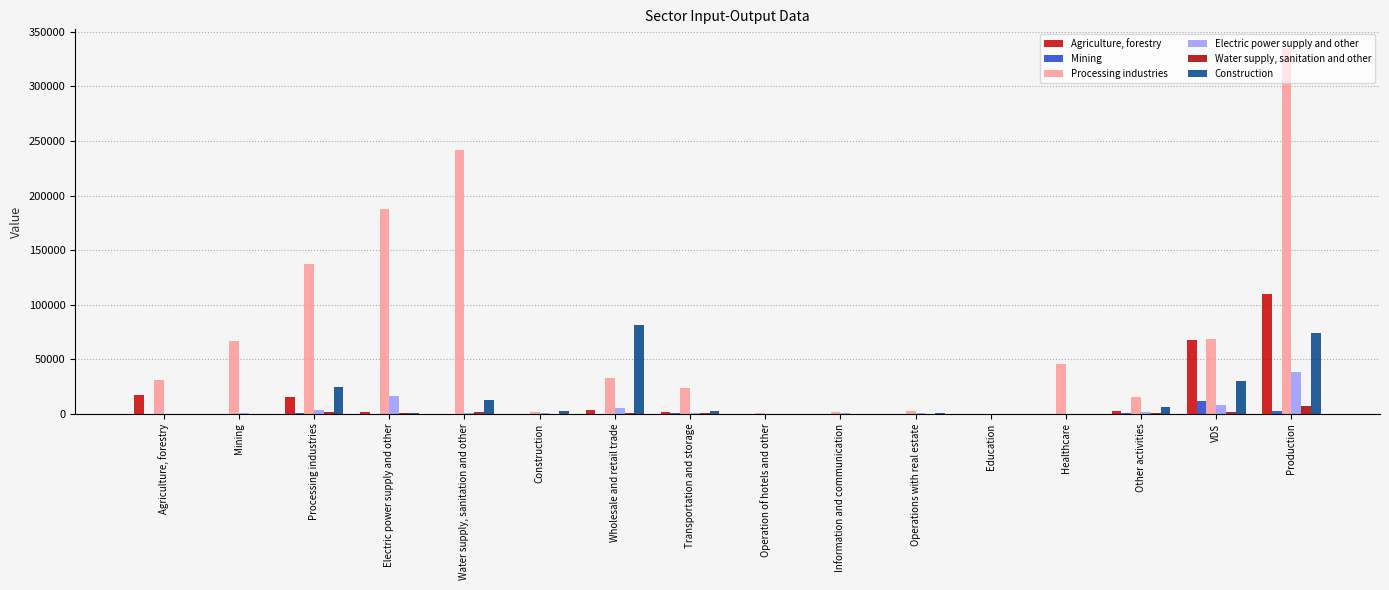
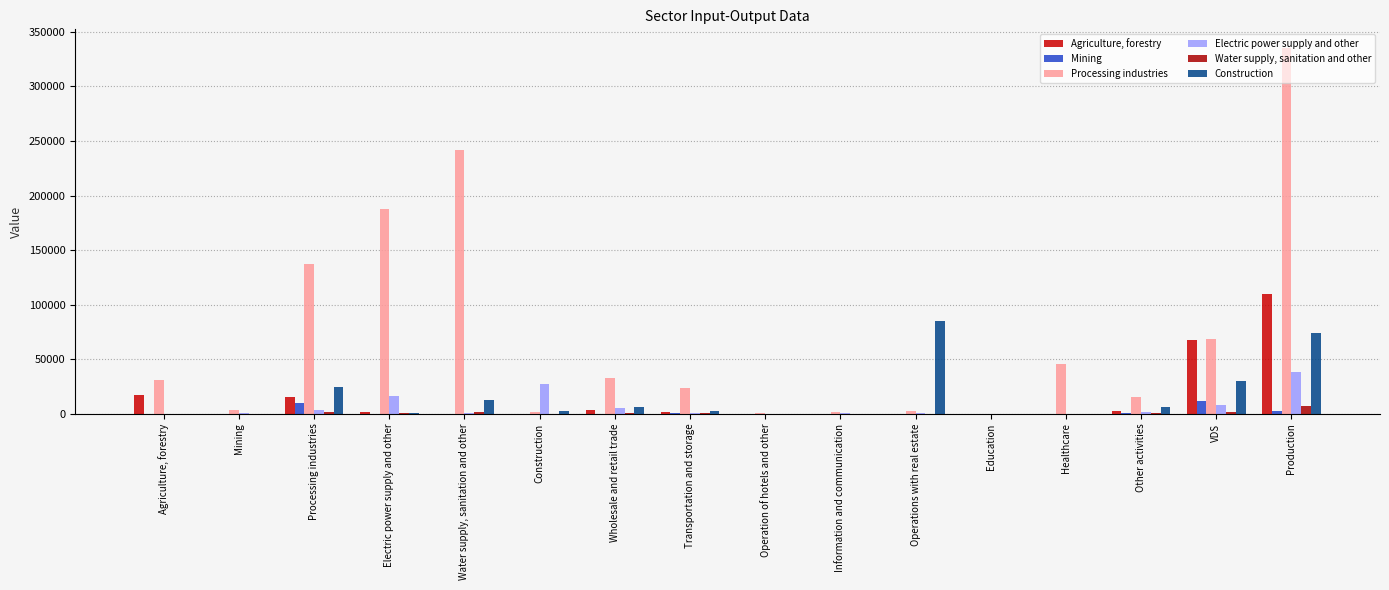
Processing industries, Mining: 67000 -> 4000
Mining, Processing industries: 0 -> 10000
Electric power supply and other, Construction: 1000 -> 28000
Construction, Wholesale and retail trade: 82000 -> 6000
Construction, Operations with real estate: 1000 -> 85000
